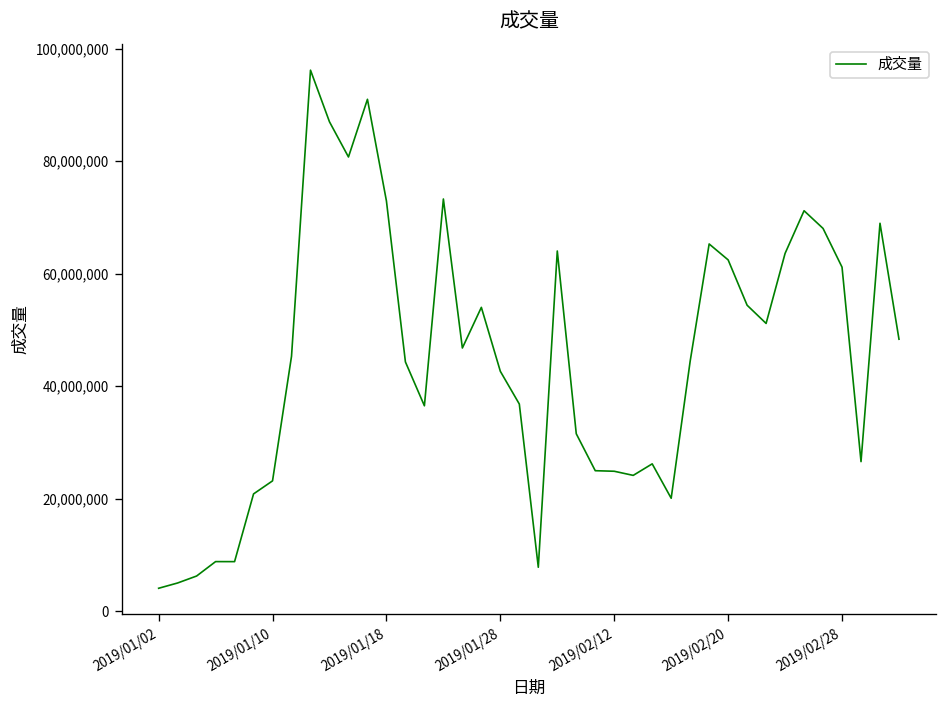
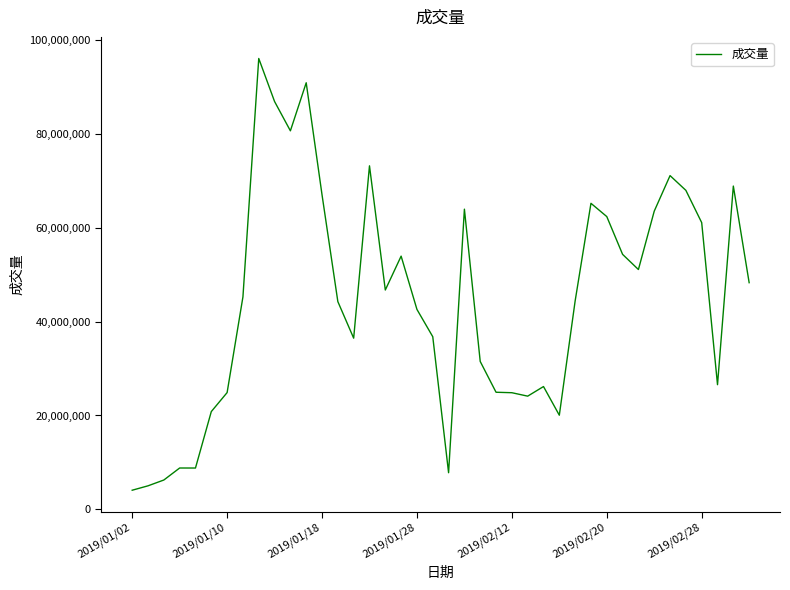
2019/01/10: 23,000,000 -> 25,000,000
2019/01/18: 73,000,000 -> 67,000,000
